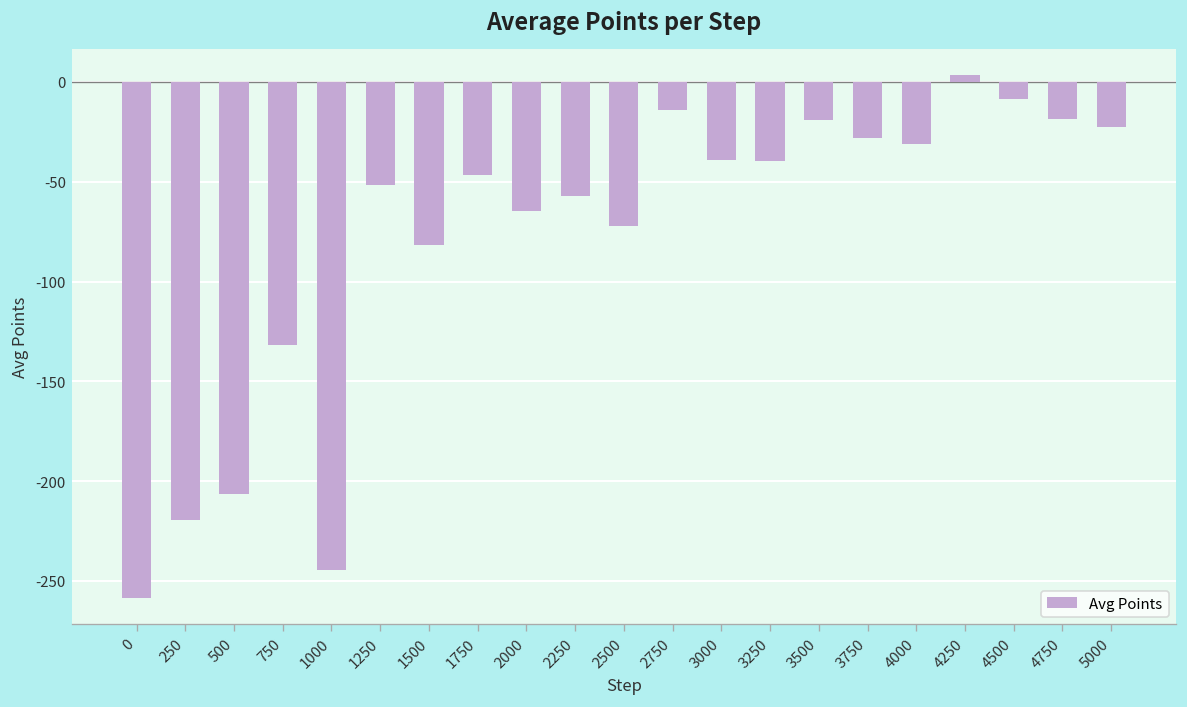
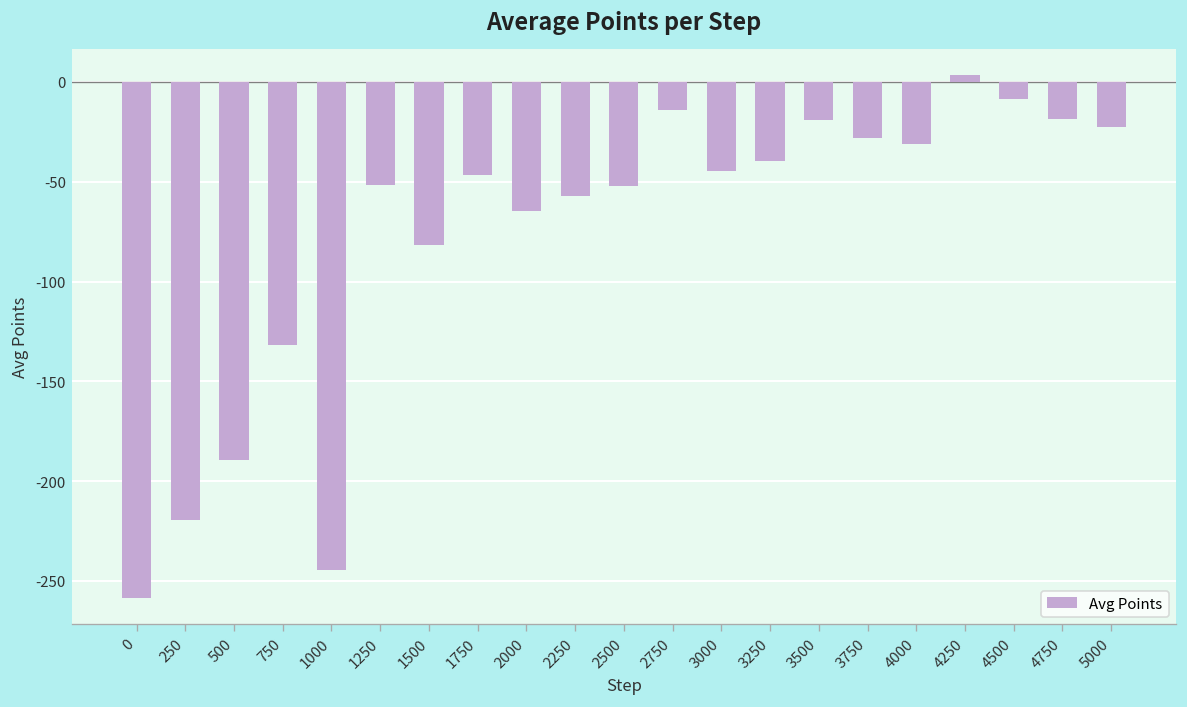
500: -206 -> -189
2500: -72 -> -52
3000: -39 -> -45
